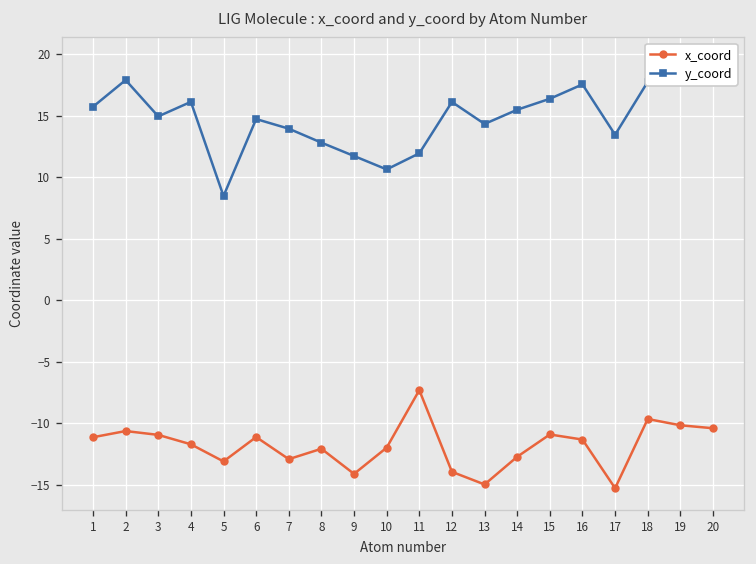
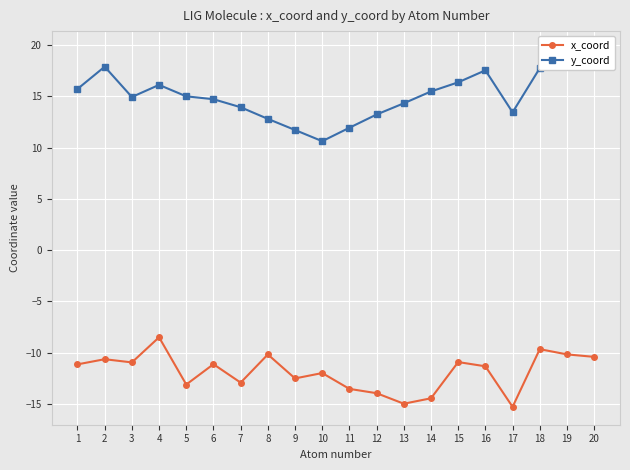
x_coord, 4: -11.7 -> -8.5
y_coord, 5: 8.5 -> 15.0
x_coord, 8: -12.1 -> -10.2
x_coord, 9: -14.1 -> -12.5
x_coord, 11: -7.3 -> -13.5
y_coord, 12: 16.1 -> 13.2
x_coord, 14: -12.7 -> -14.4
